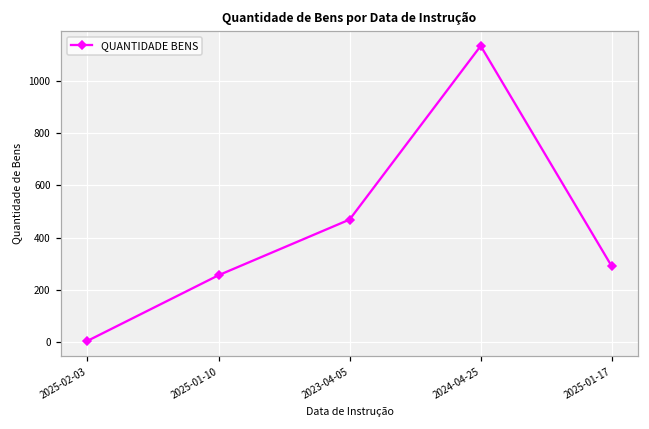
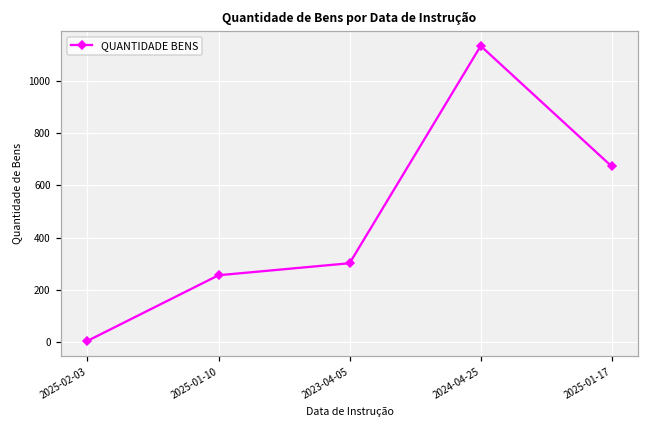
2023-04-05: 470 -> 300
2025-01-17: 290 -> 670
